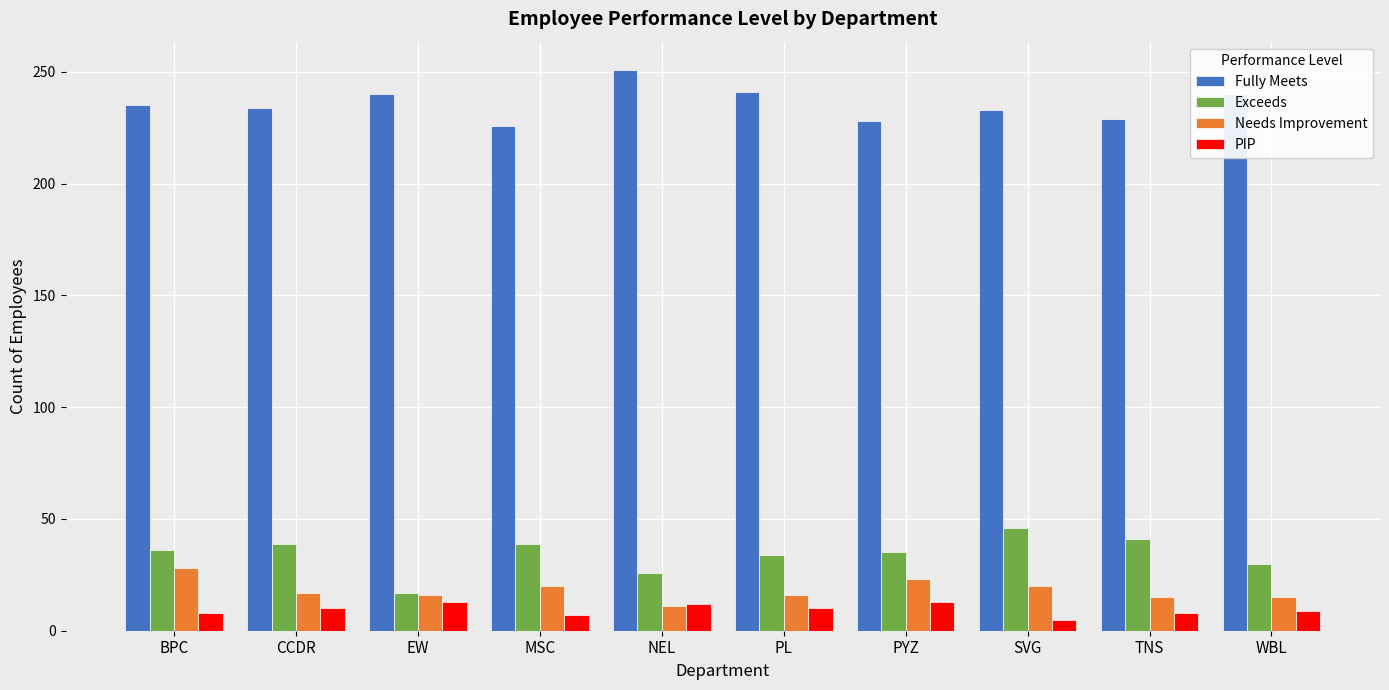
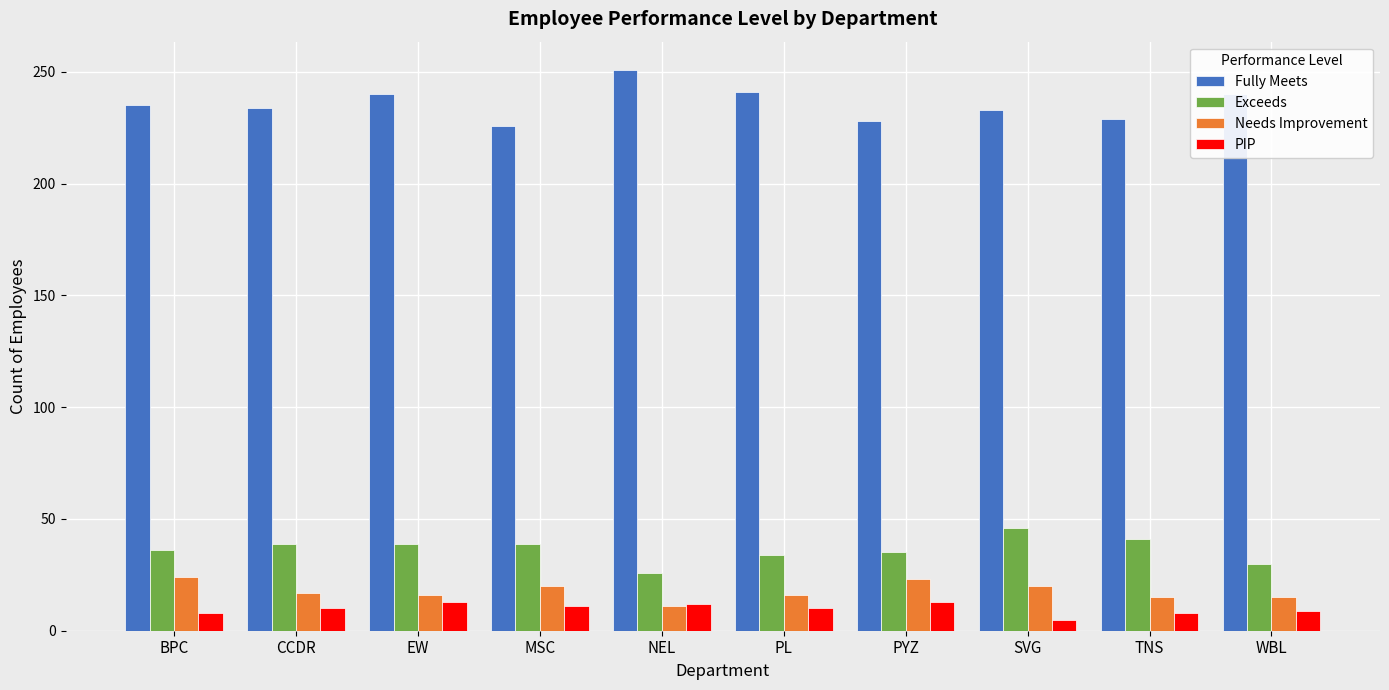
Needs Improvement, BPC: 28 -> 24
Exceeds, EW: 17 -> 39
PIP, MSC: 7 -> 11
